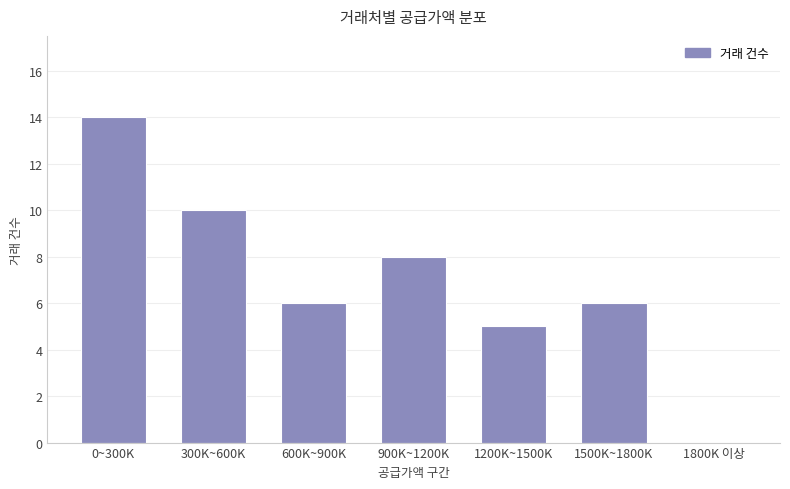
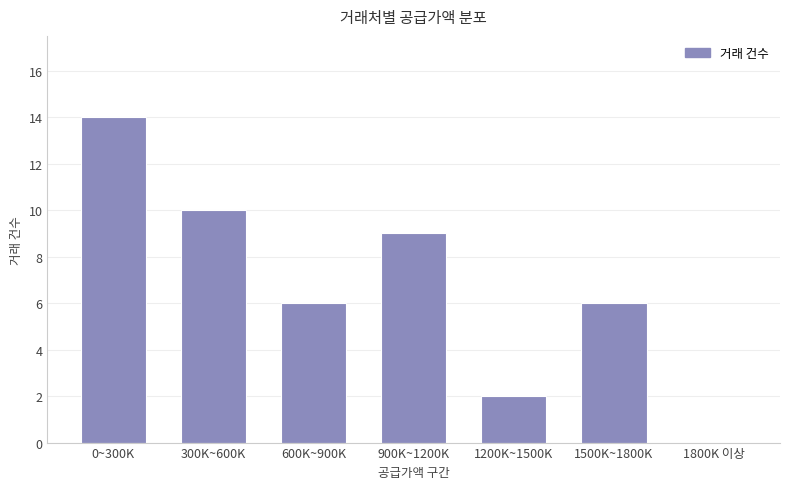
900K~1200K: 8 -> 9
1200K~1500K: 5 -> 2
